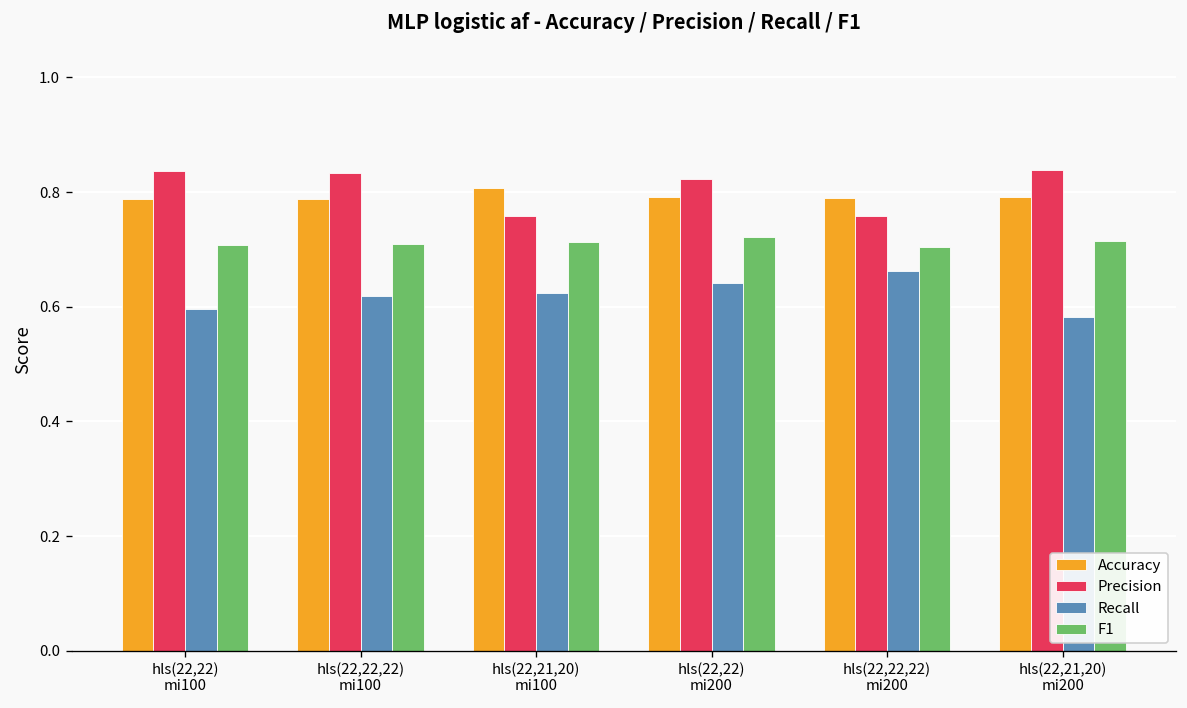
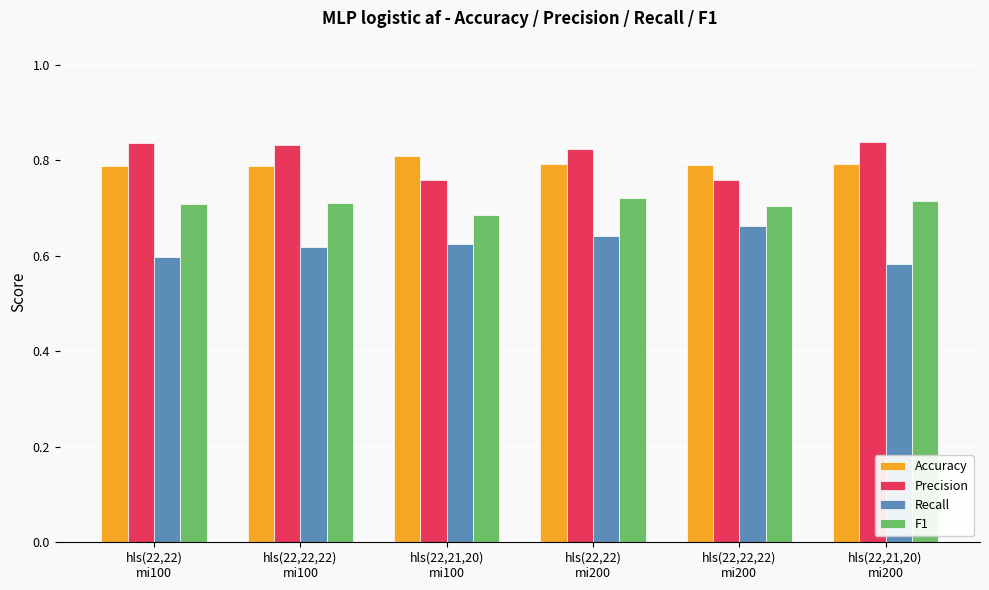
F1, hls(22,21,20) mi100: 0.71 -> 0.69
